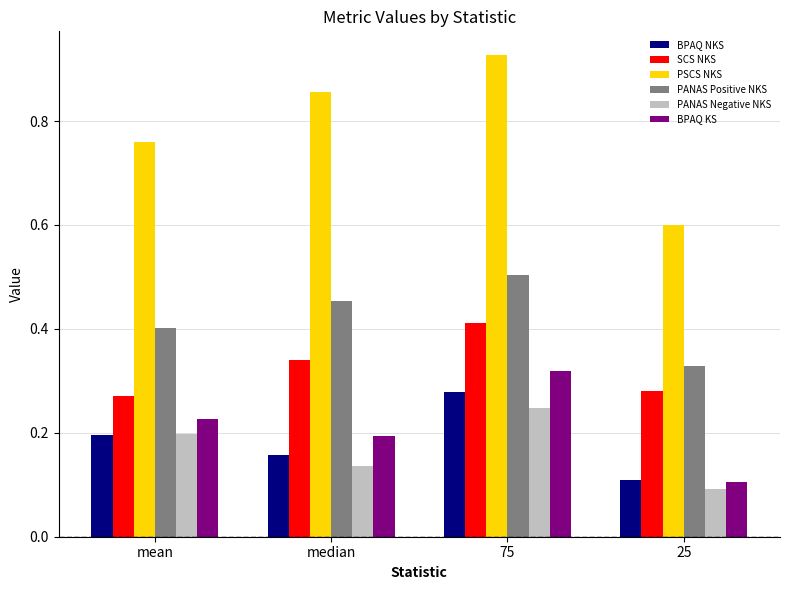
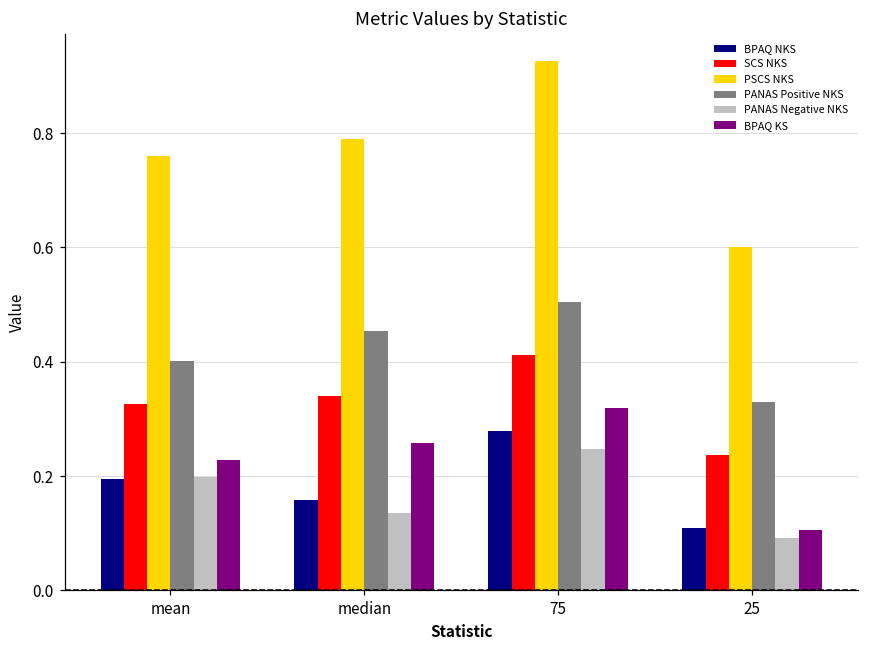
SCS NKS, mean: 0.27 -> 0.33
PSCS NKS, median: 0.86 -> 0.79
BPAQ KS, median: 0.19 -> 0.26
SCS NKS, 25: 0.28 -> 0.24
